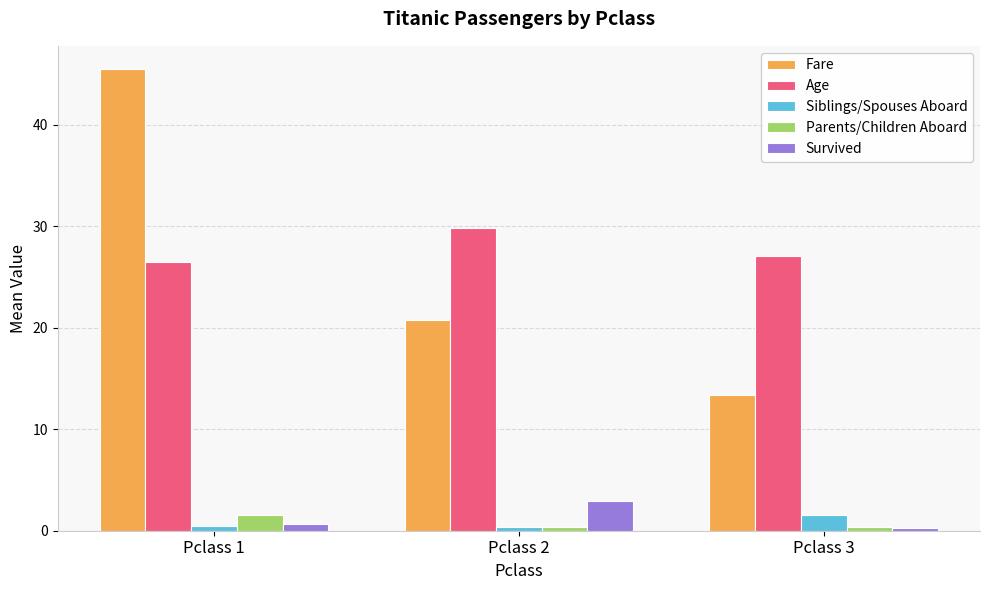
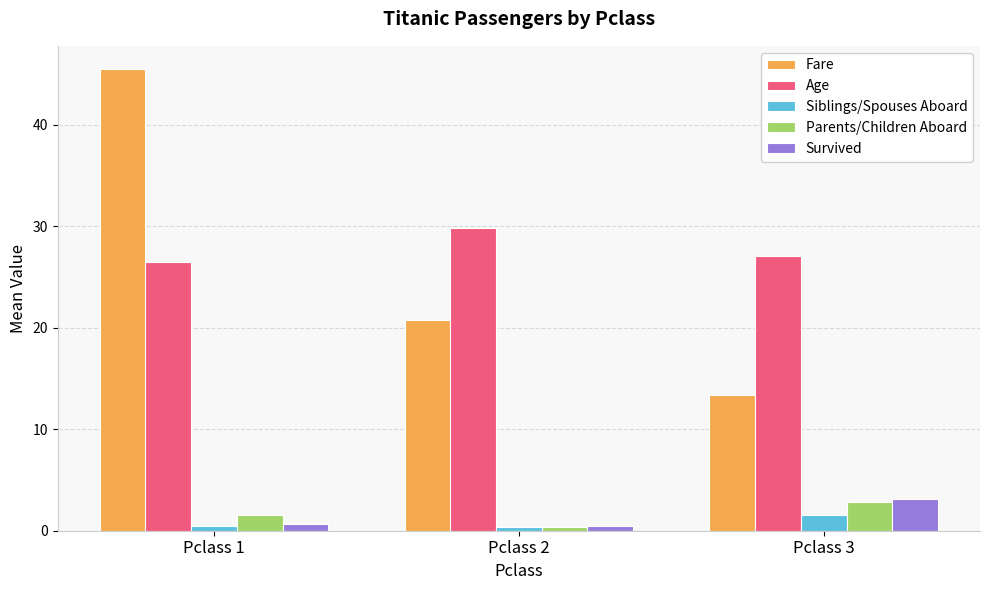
Survived, Pclass 2: 3.0 -> 0.5
Parents/Children Aboard, Pclass 3: 0.4 -> 2.8
Survived, Pclass 3: 0.2 -> 3.1
